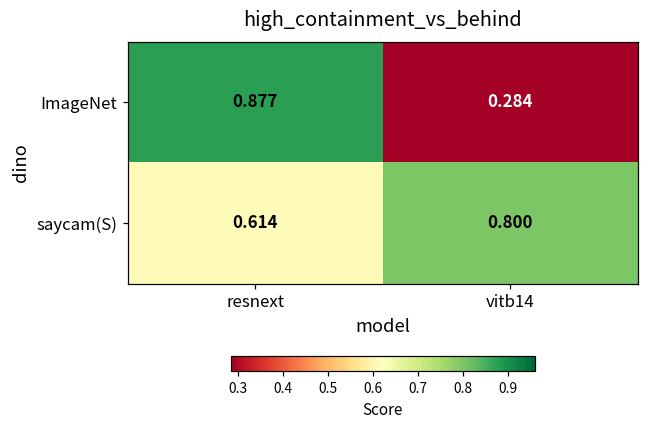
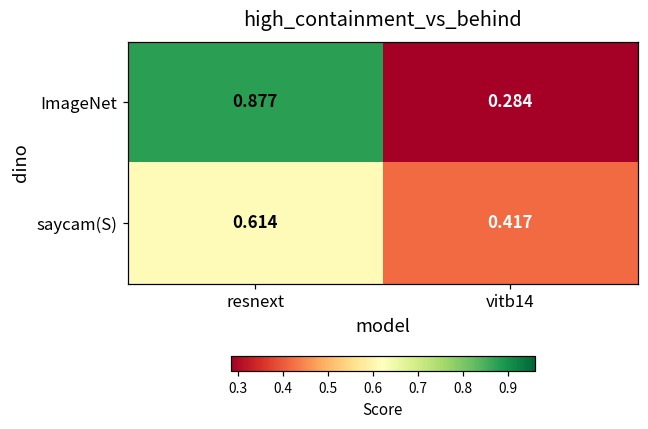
saycam(S), vitb14: 0.800 -> 0.417
